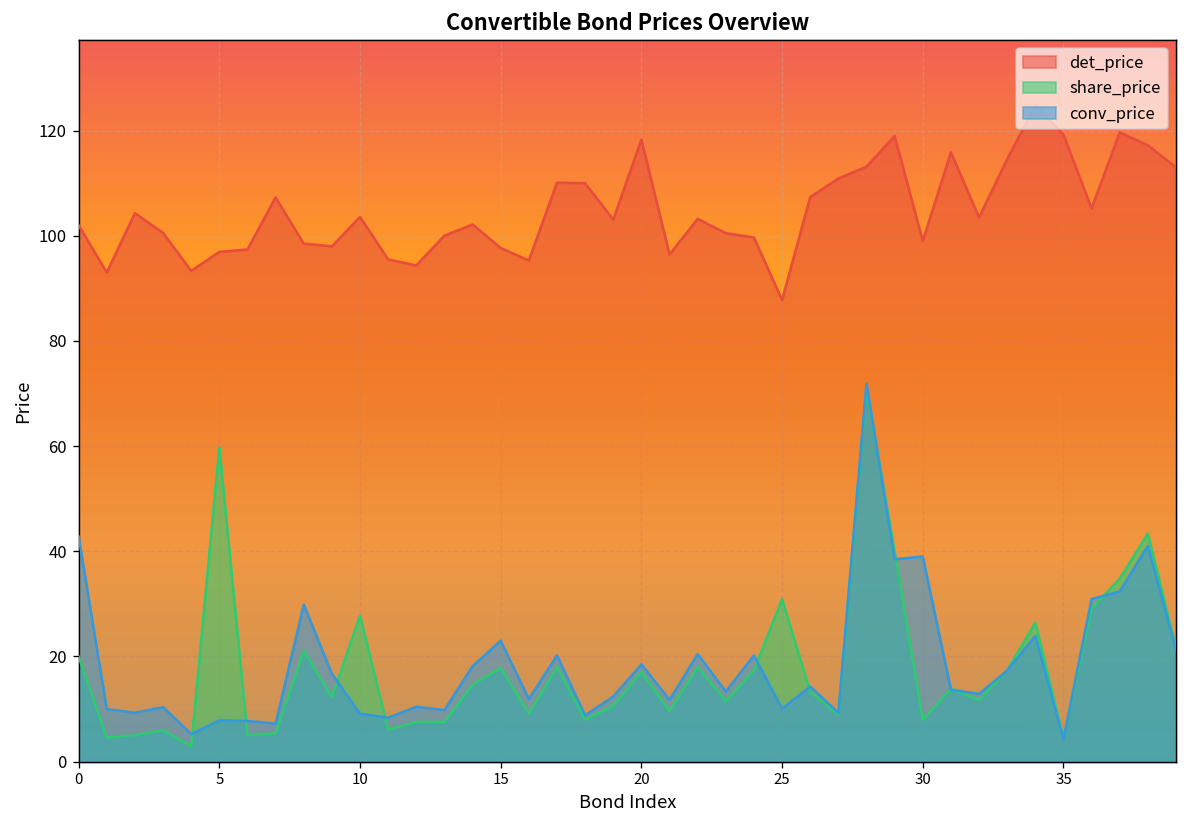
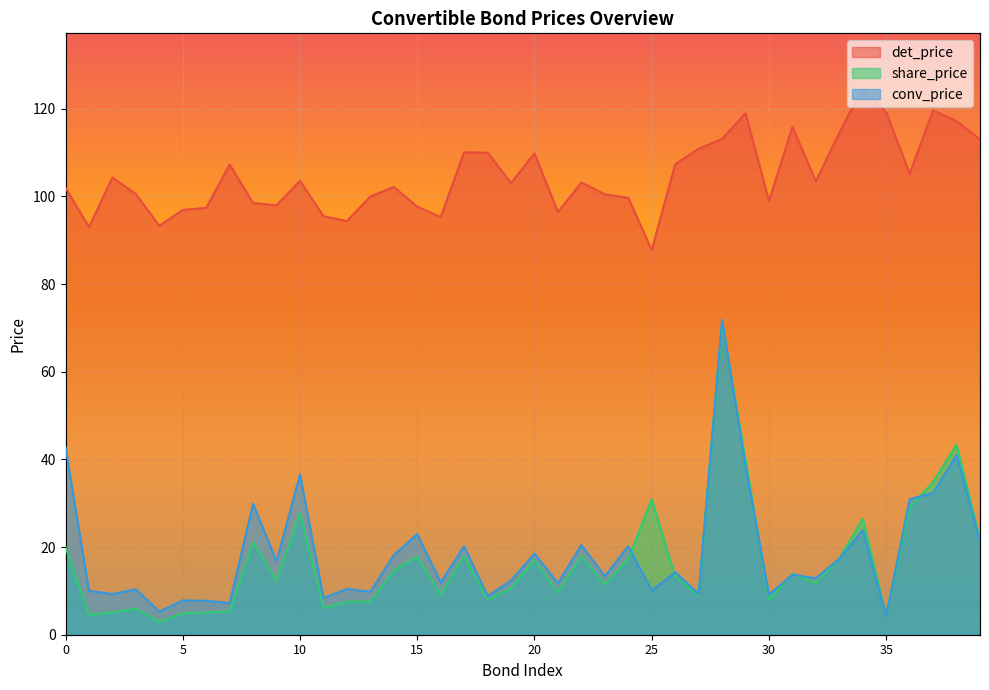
share_price, 5: 60 -> 5
conv_price, 10: 9 -> 37
det_price, 20: 118 -> 110
conv_price, 30: 39 -> 9
